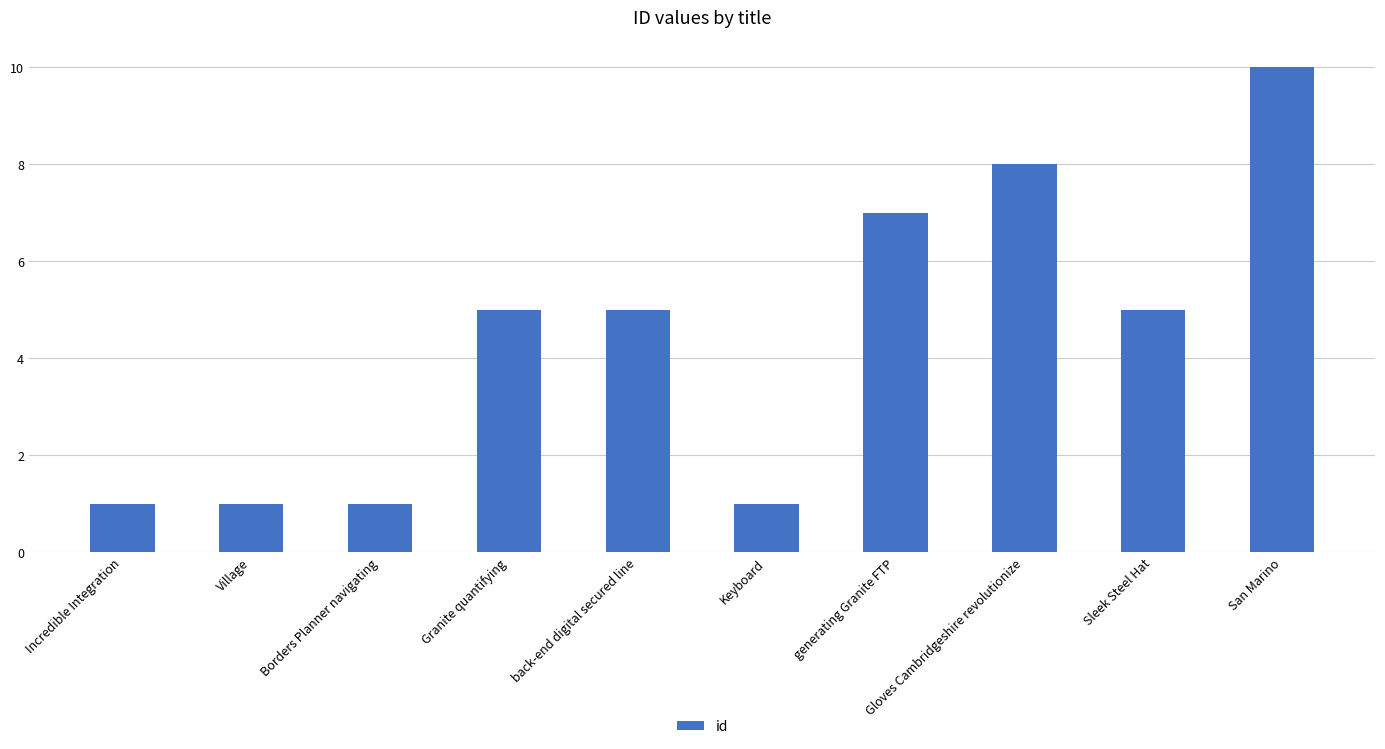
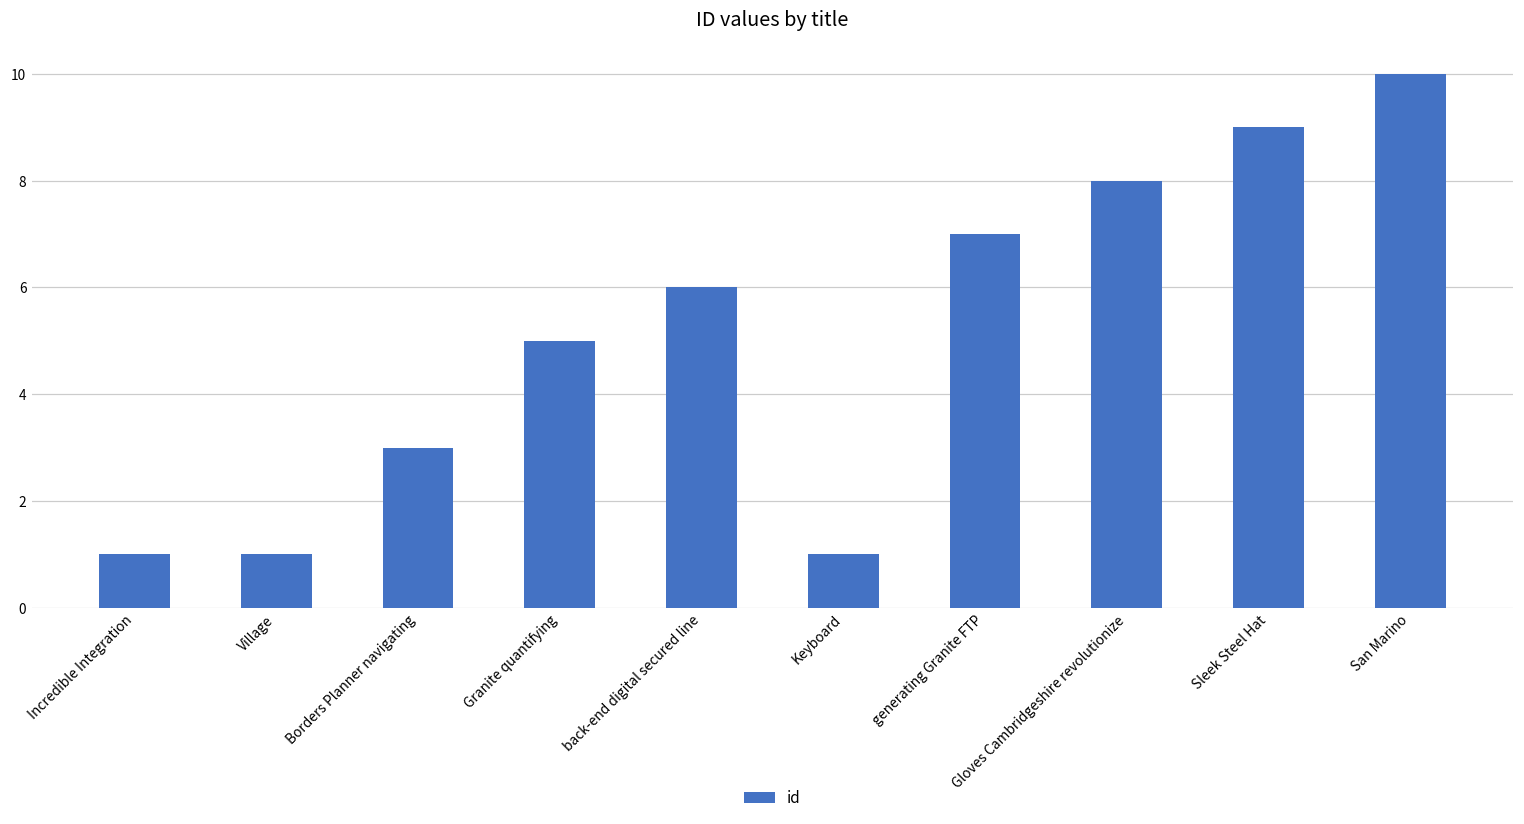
Borders Planner navigating: 1 -> 3
back-end digital secured line: 5 -> 6
Sleek Steel Hat: 5 -> 9
